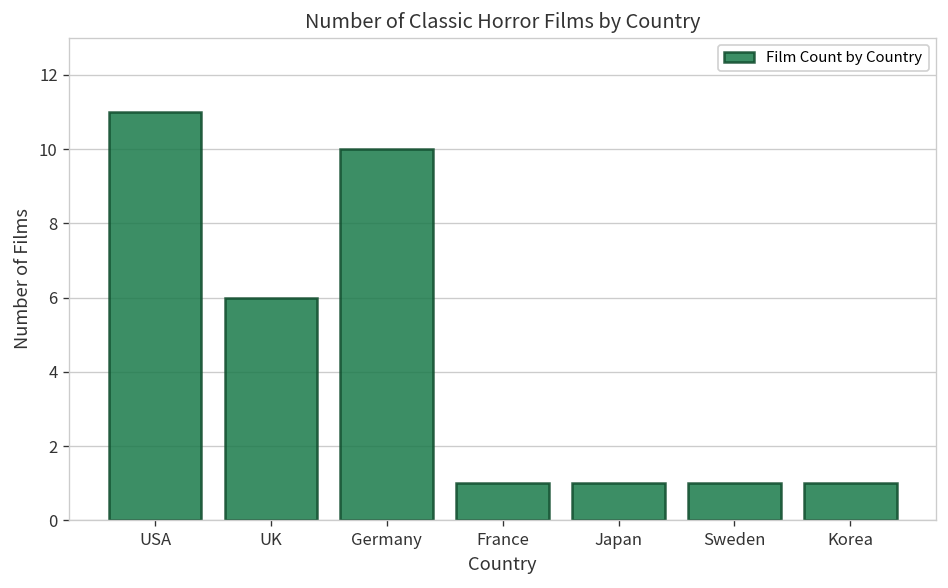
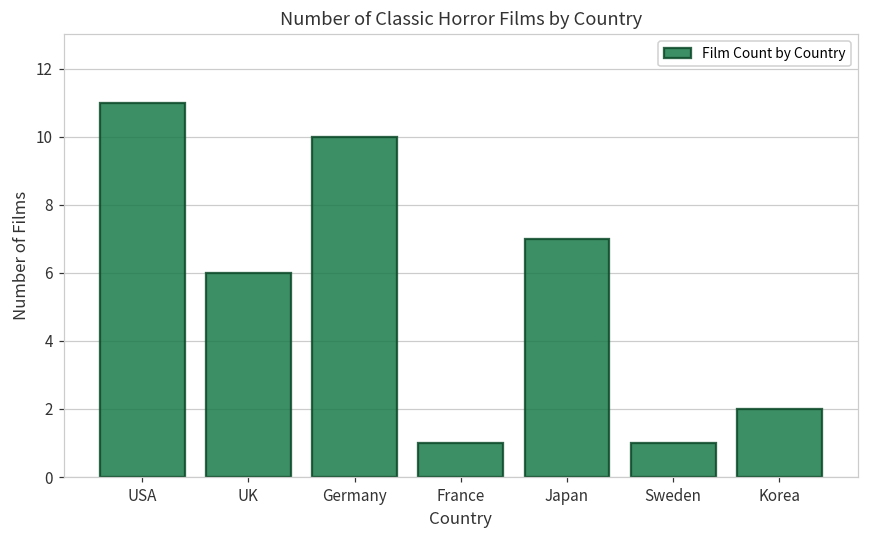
Japan: 1 -> 7
Korea: 1 -> 2
